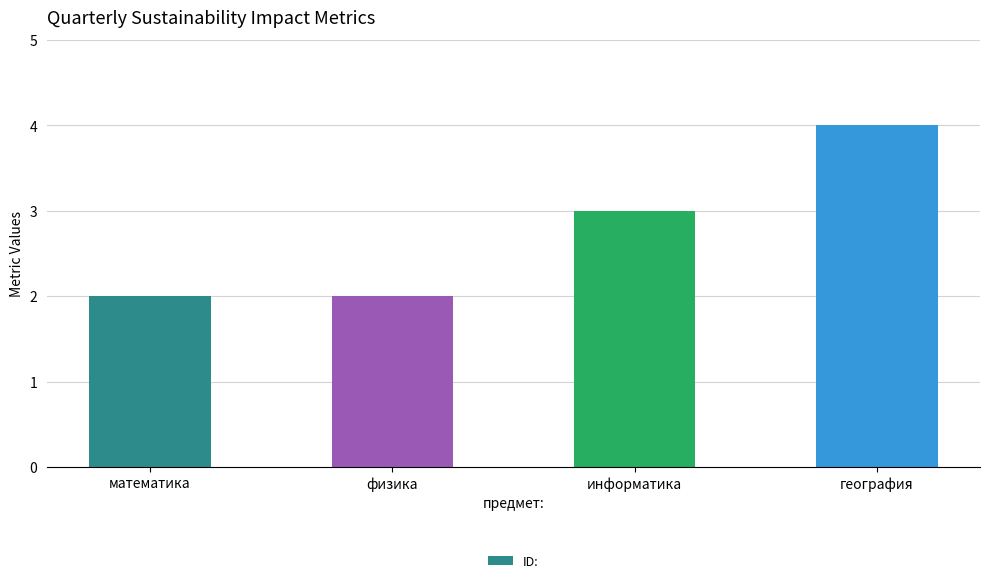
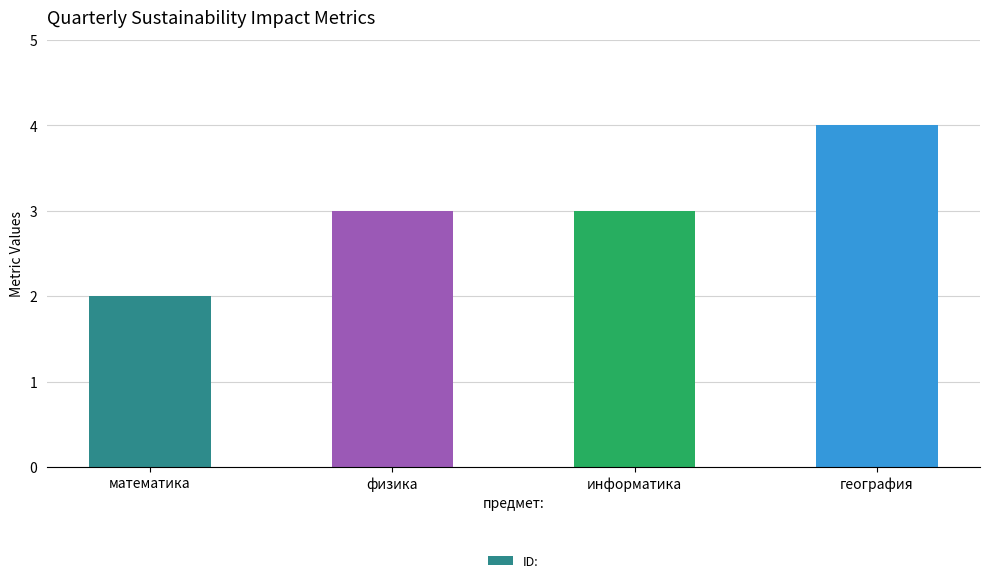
физика: 2 -> 3
